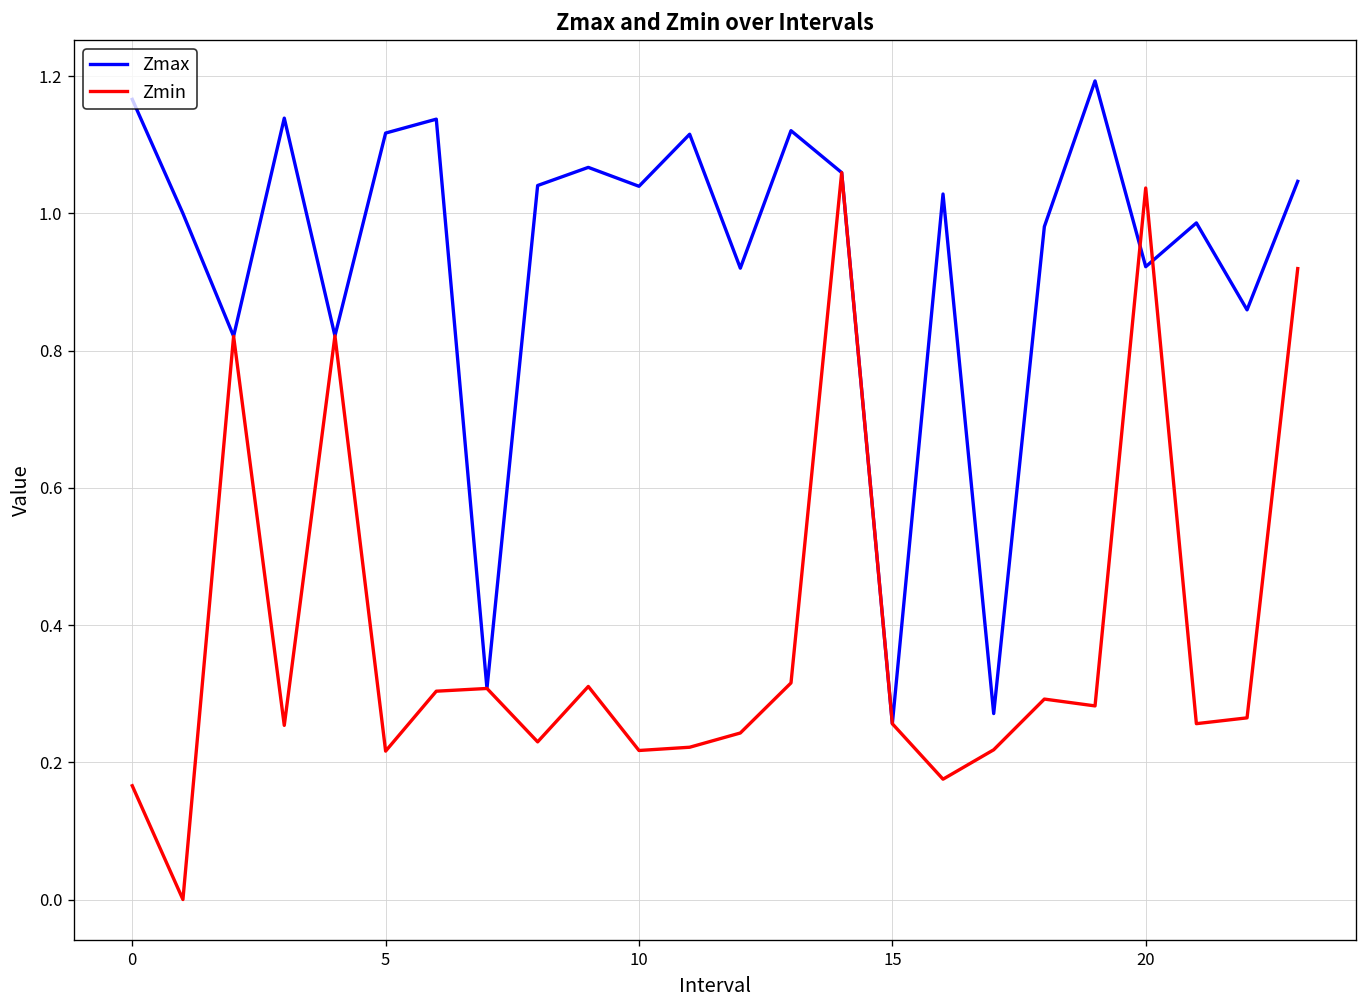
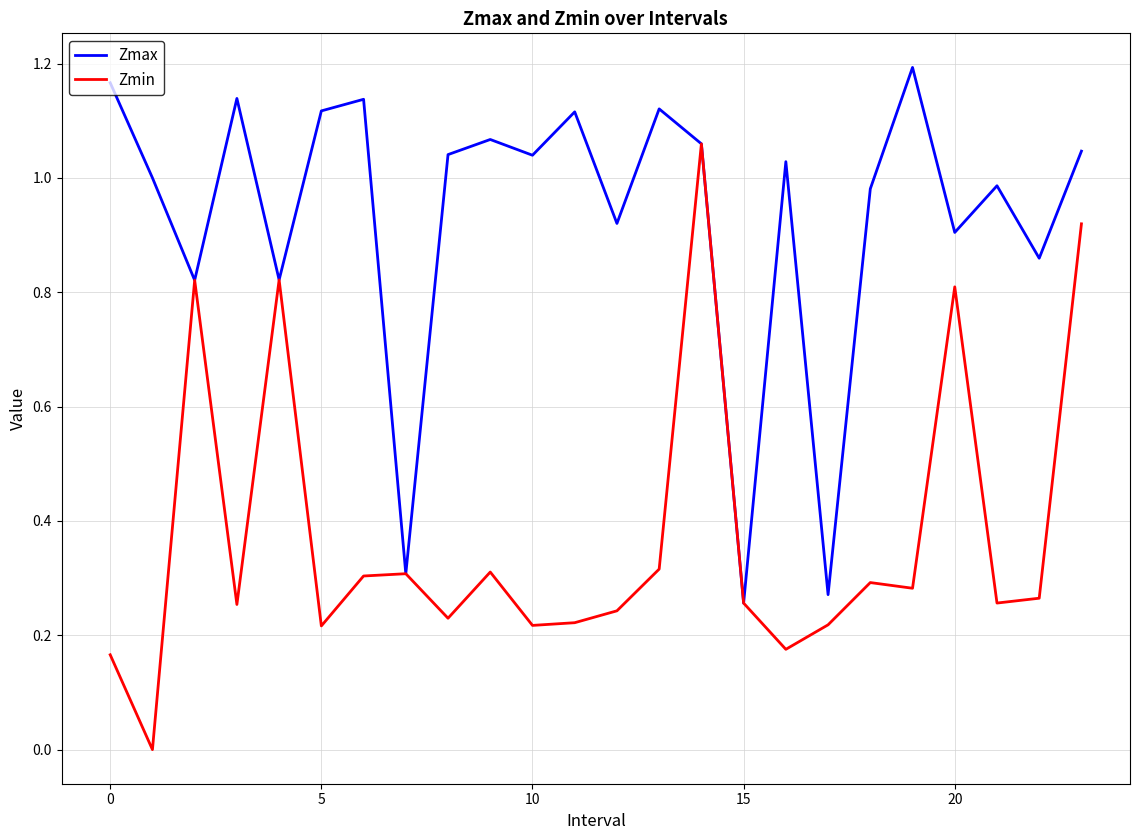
Zmax, 20: 0.92 -> 0.90
Zmin, 20: 1.04 -> 0.81
